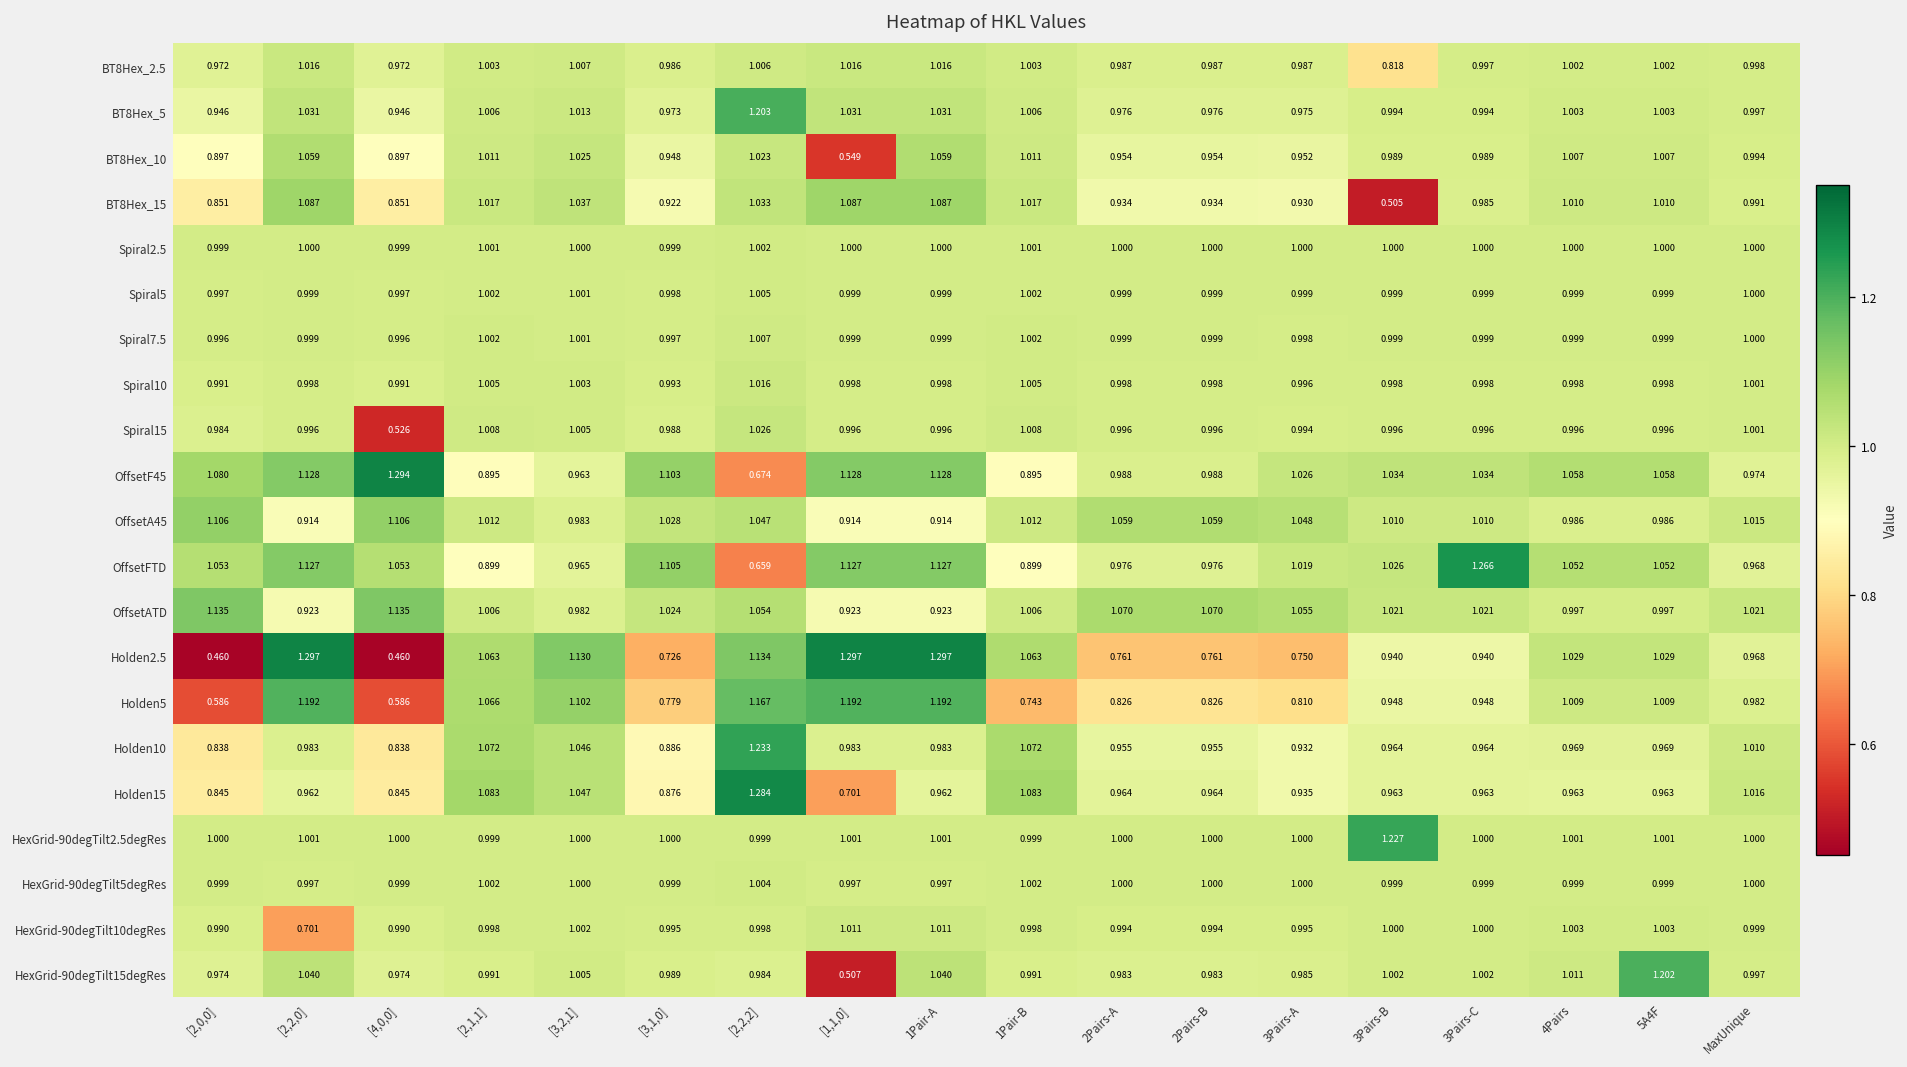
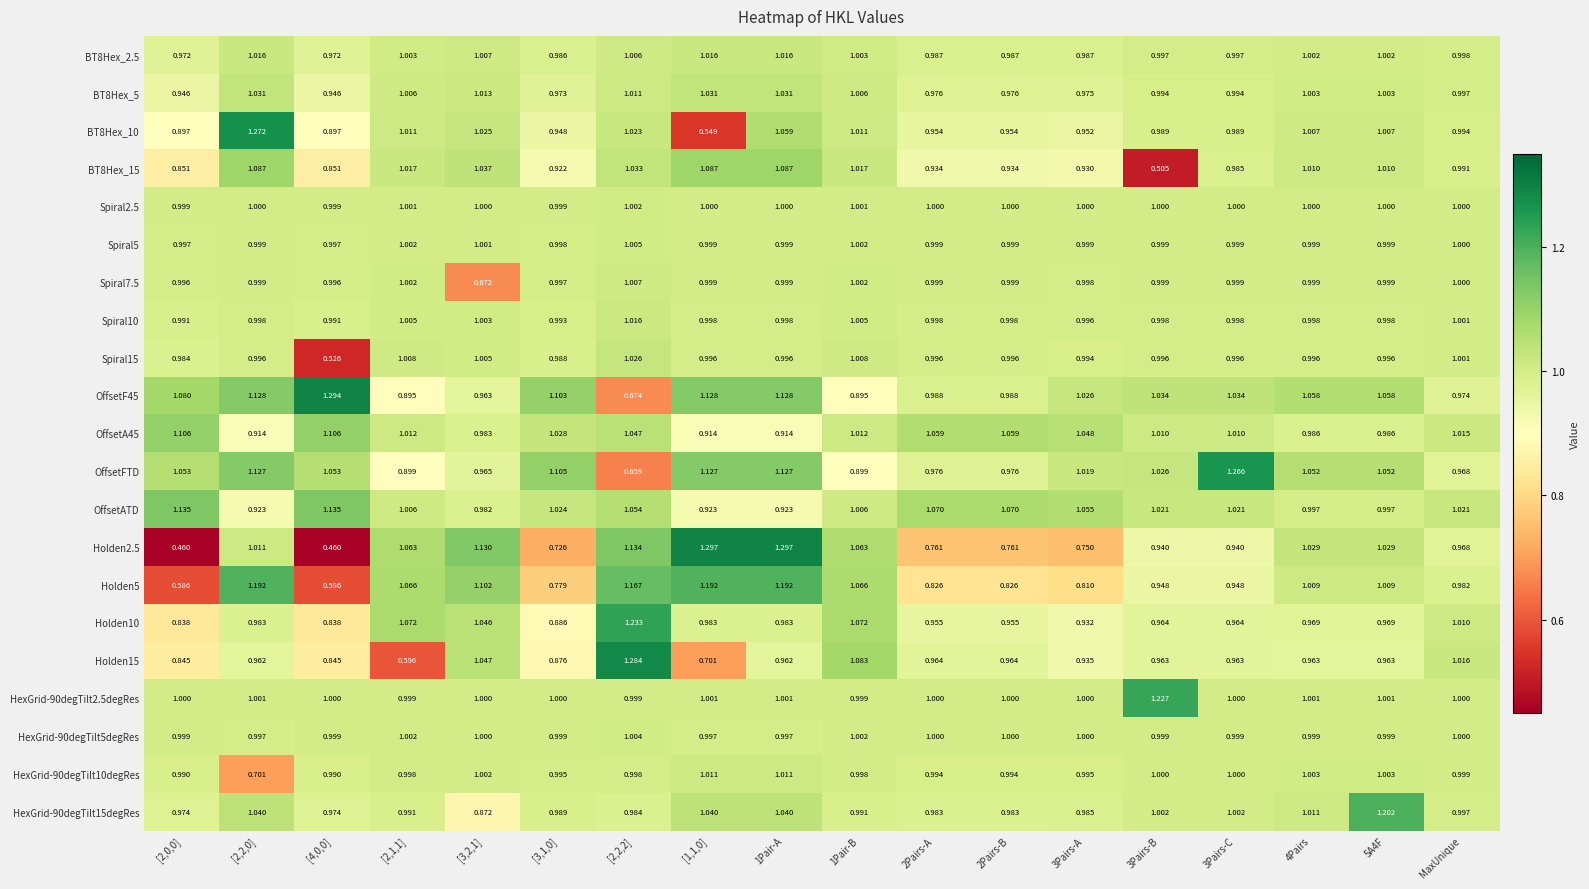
BT8Hex_2.5, 3Pairs-B: 0.818 -> 0.997
BT8Hex_5, [2,2,2]: 1.203 -> 1.011
BT8Hex_10, [2,2,0]: 1.059 -> 1.272
Spiral7.5, [3,2,1]: 1.001 -> 0.672
Holden2.5, [2,2,0]: 1.297 -> 1.011
Holden5, 1Pair-B: 0.743 -> 1.066
Holden15, [2,1,1]: 1.083 -> 0.596
HexGrid-90degTilt15degRes, [3,2,1]: 1.005 -> 0.872
HexGrid-90degTilt15degRes, [1,1,0]: 0.507 -> 1.040
